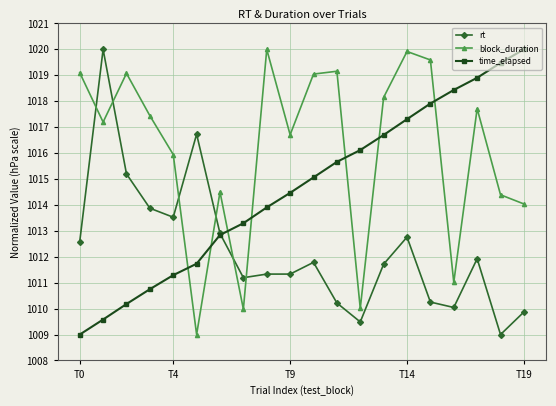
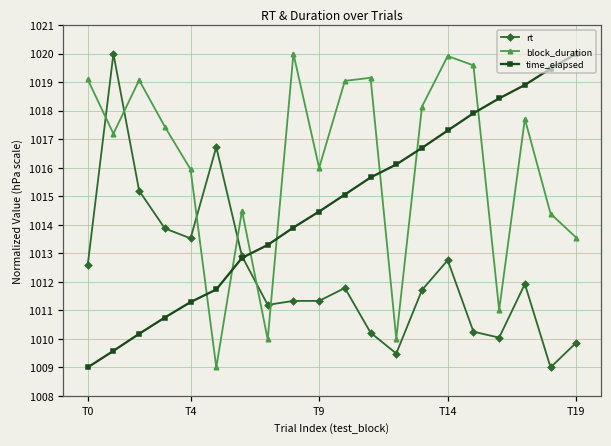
block_duration, T9: 1016.7 -> 1016.0
block_duration, T19: 1014.0 -> 1013.5
